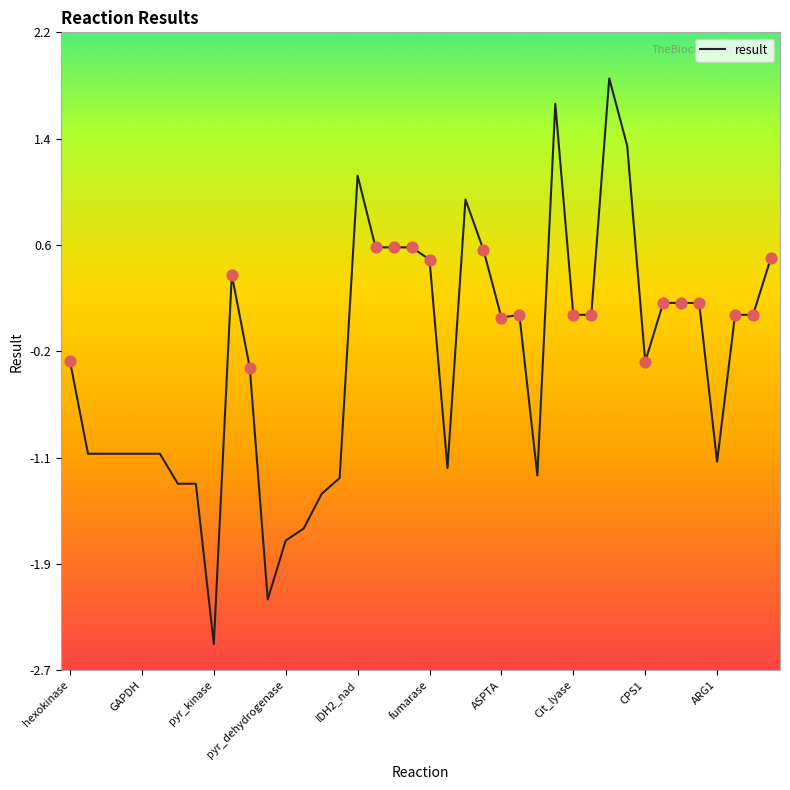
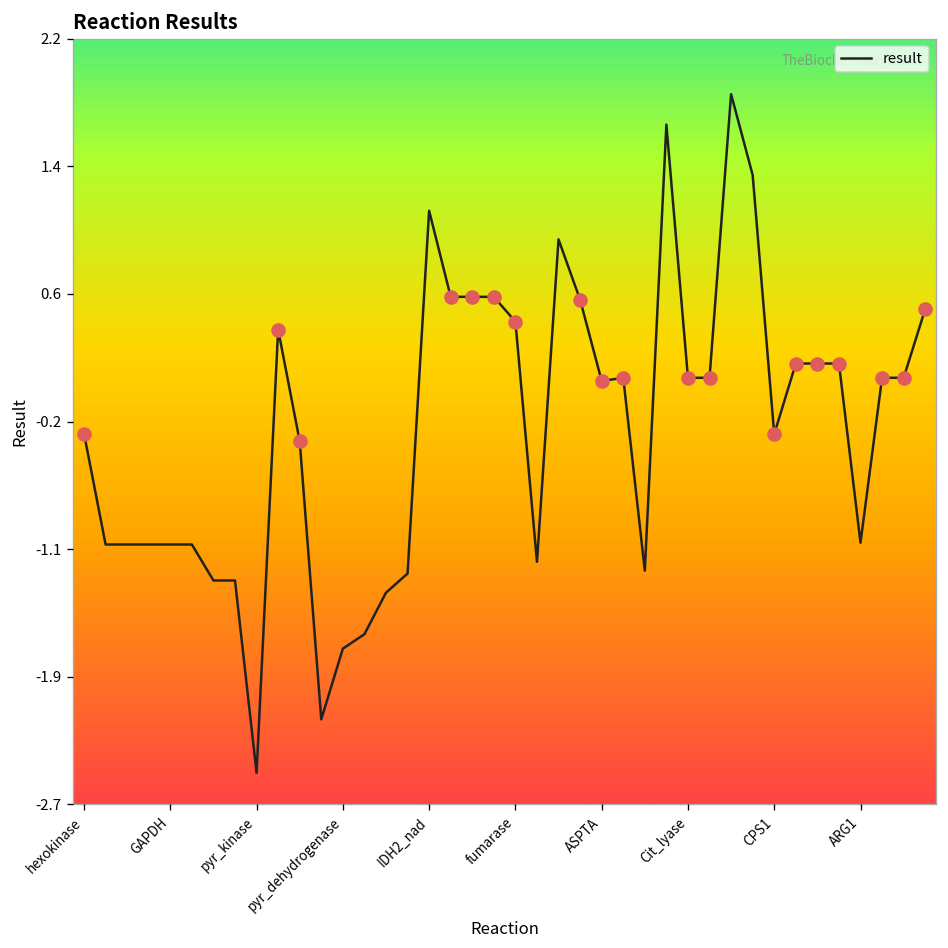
result, fumarase: 0.46 -> 0.39
result, ARG1: -1.10 -> -1.03
